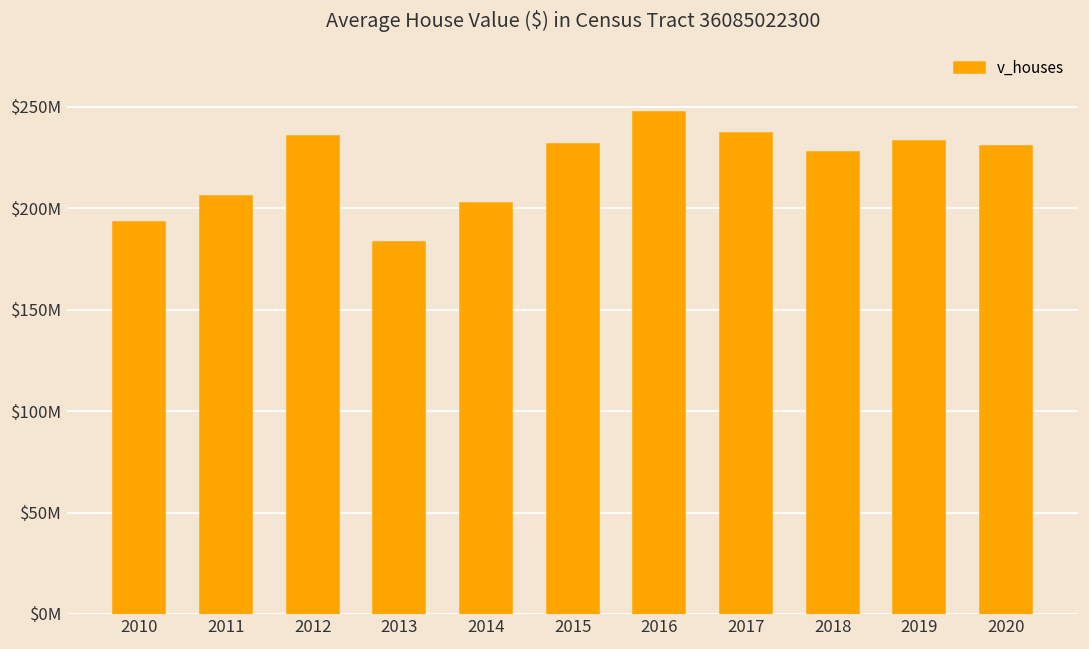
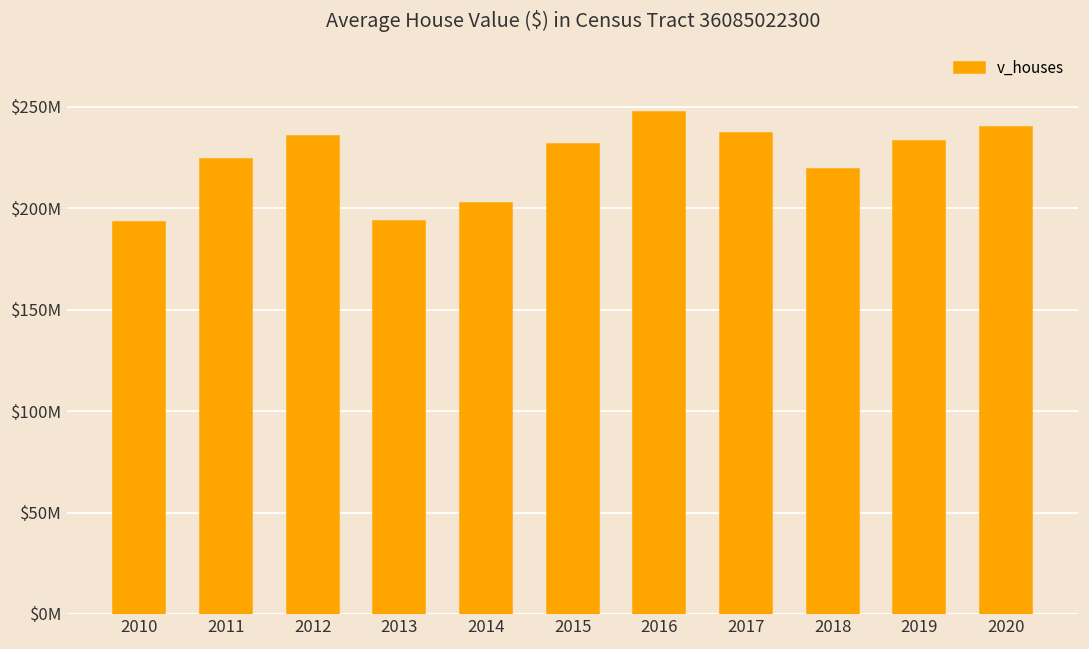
2011: $206000000 -> $224000000
2013: $184000000 -> $194000000
2018: $228000000 -> $219000000
2020: $231000000 -> $240000000
